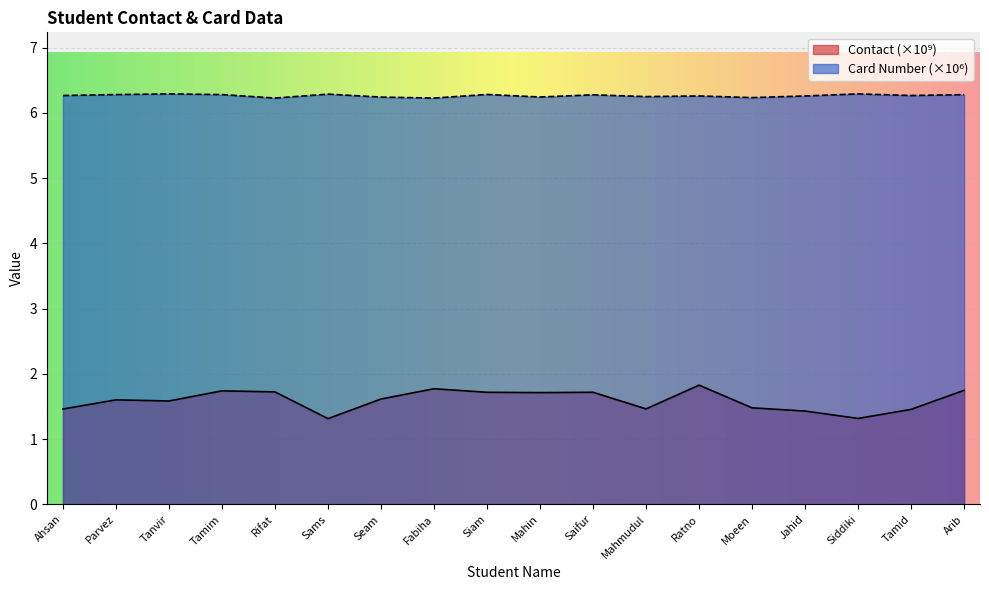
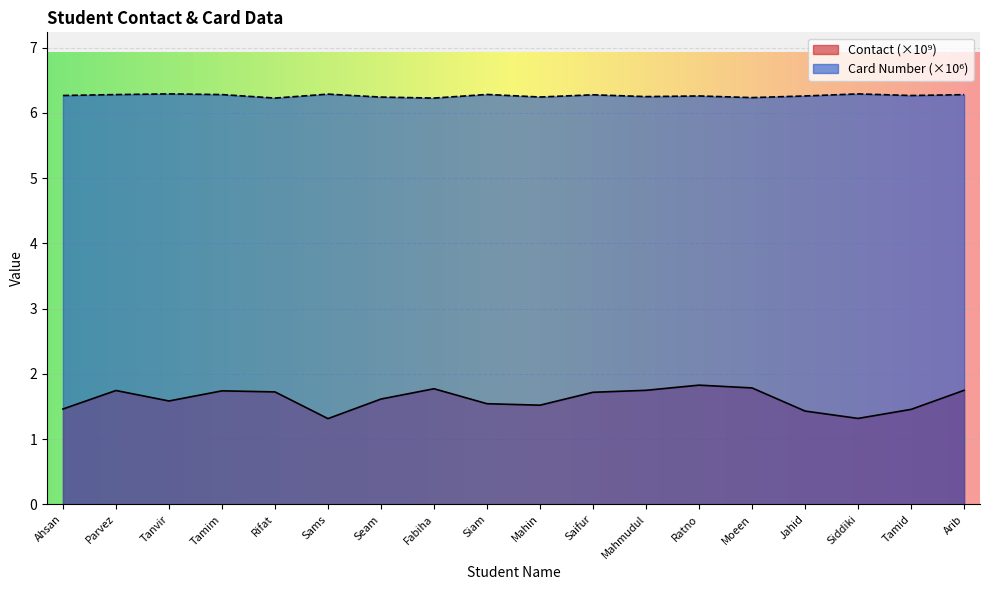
Contact (×10⁹), Parvez: 1.6 -> 1.7
Contact (×10⁹), Siam: 1.7 -> 1.5
Contact (×10⁹), Mahin: 1.7 -> 1.5
Contact (×10⁹), Mahmudul: 1.5 -> 1.7
Contact (×10⁹), Moeen: 1.5 -> 1.8
